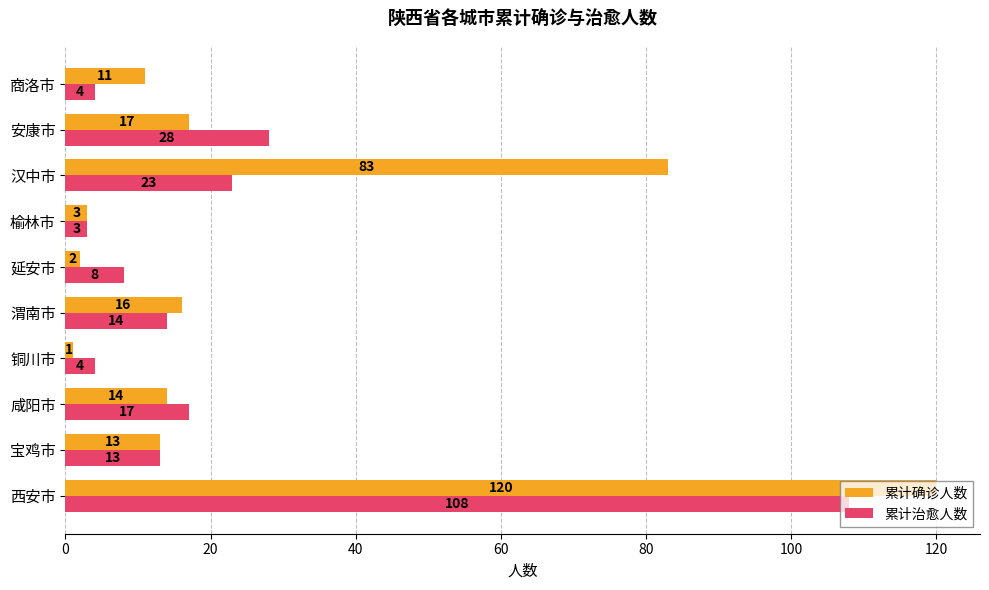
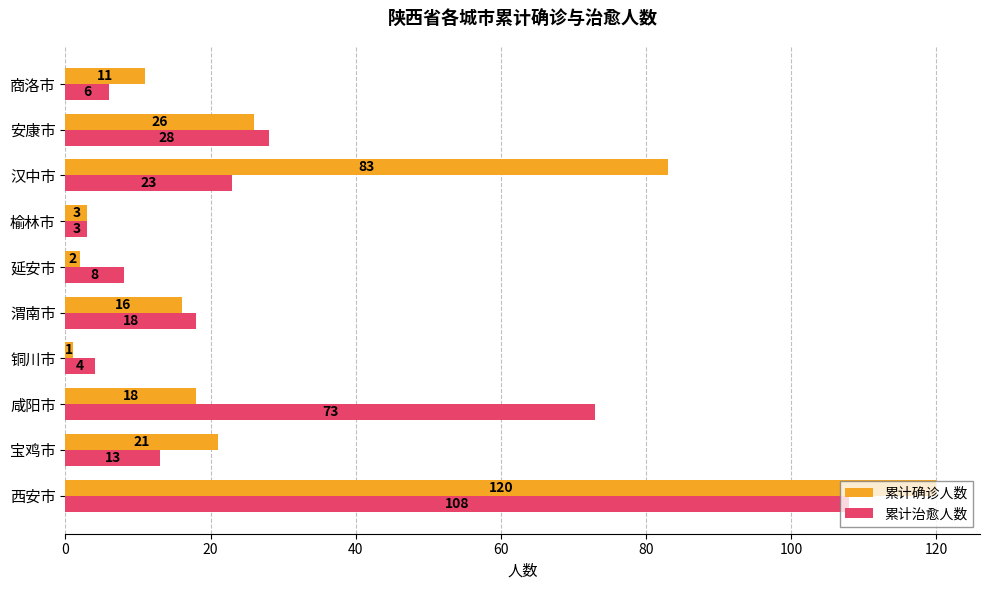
累计治愈人数, 商洛市: 4 -> 6
累计确诊人数, 安康市: 17 -> 26
累计治愈人数, 渭南市: 14 -> 18
累计确诊人数, 咸阳市: 14 -> 18
累计治愈人数, 咸阳市: 17 -> 73
累计确诊人数, 宝鸡市: 13 -> 21
